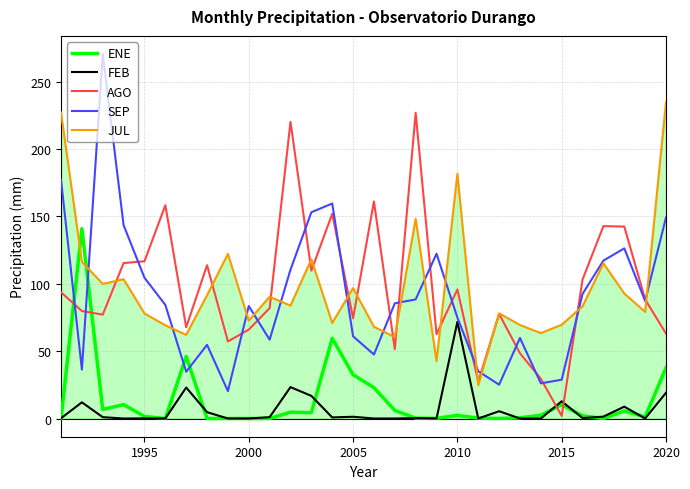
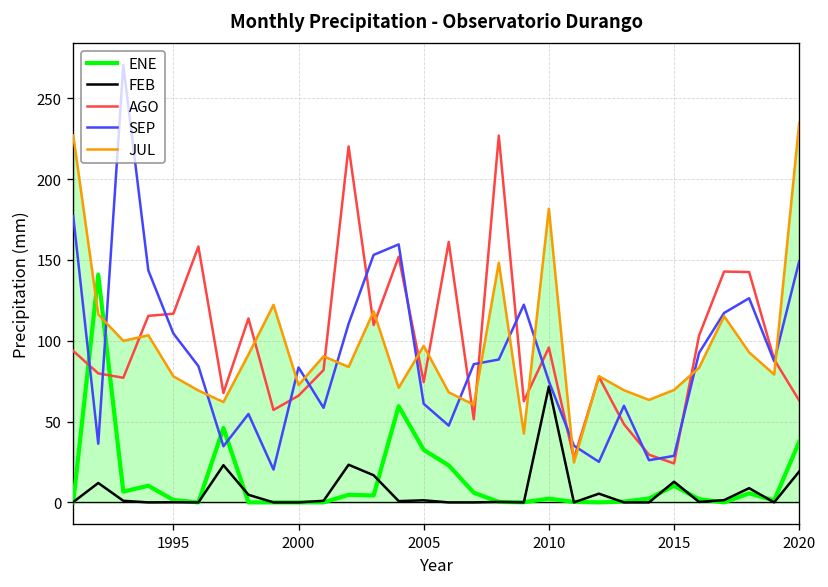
AGO, 2015: 2 -> 24
